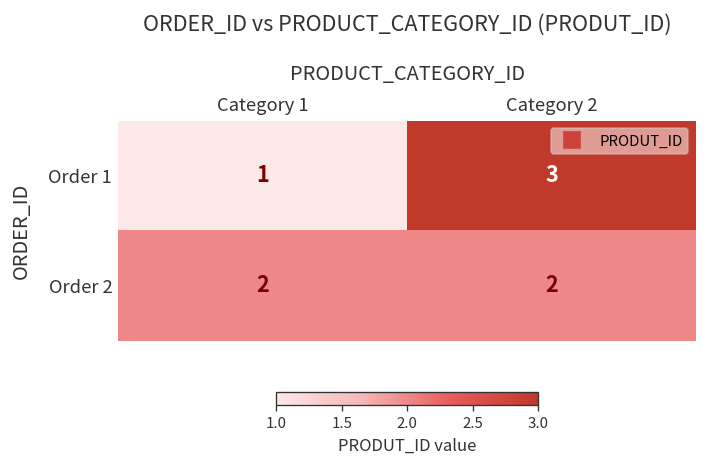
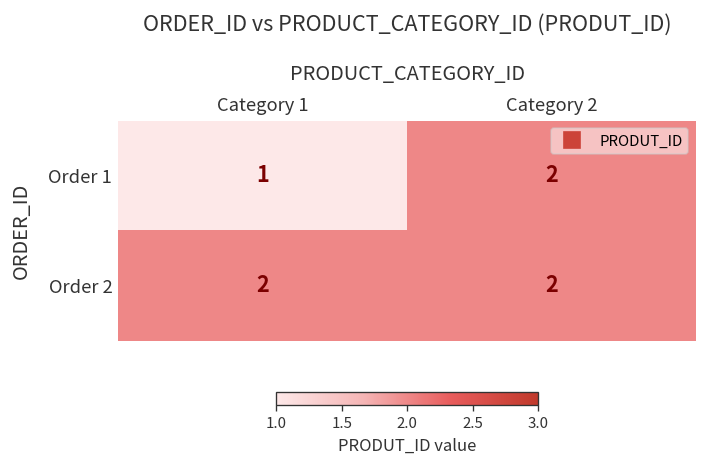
Order 1, Category 2: 3 -> 2
